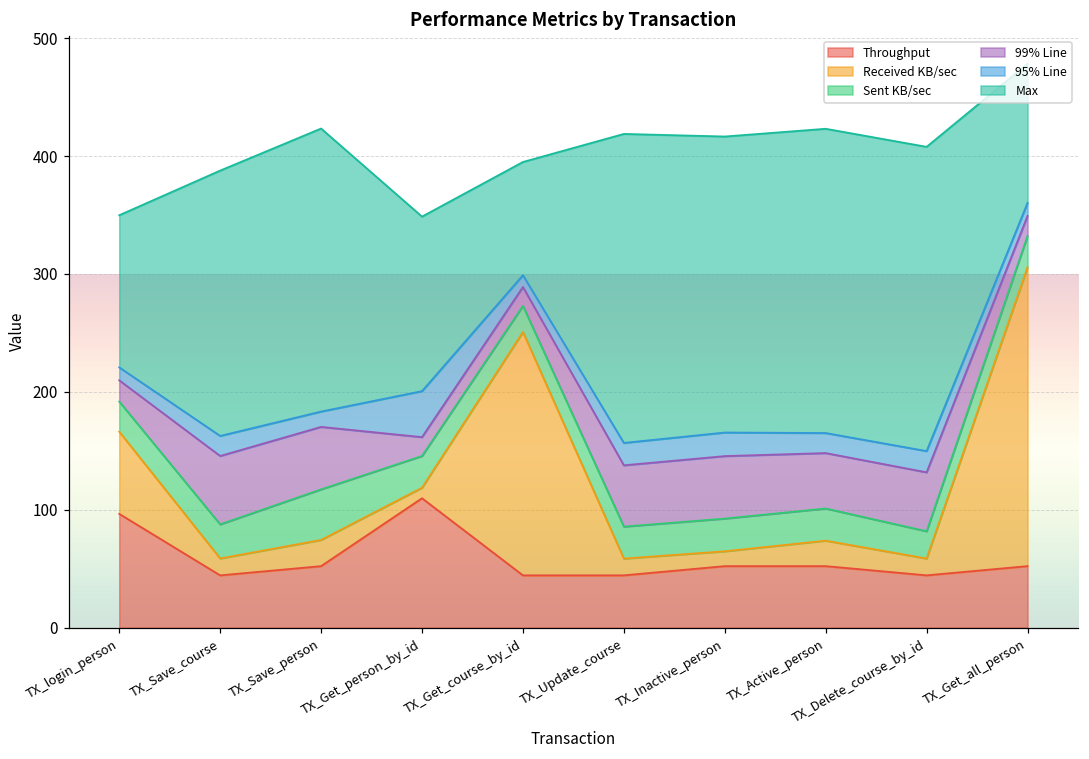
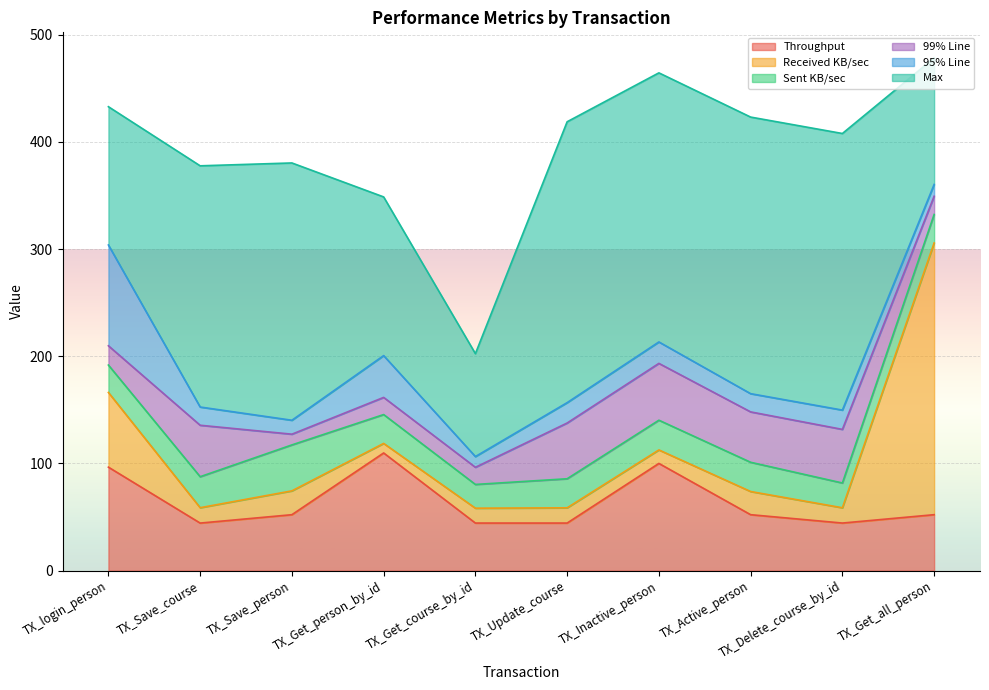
95% Line, TX_login_person: 11 -> 94
99% Line, TX_Save_course: 58 -> 48
99% Line, TX_Save_person: 53 -> 10
Received KB/sec, TX_Get_course_by_id: 206 -> 14
Throughput, TX_Inactive_person: 52 -> 100
